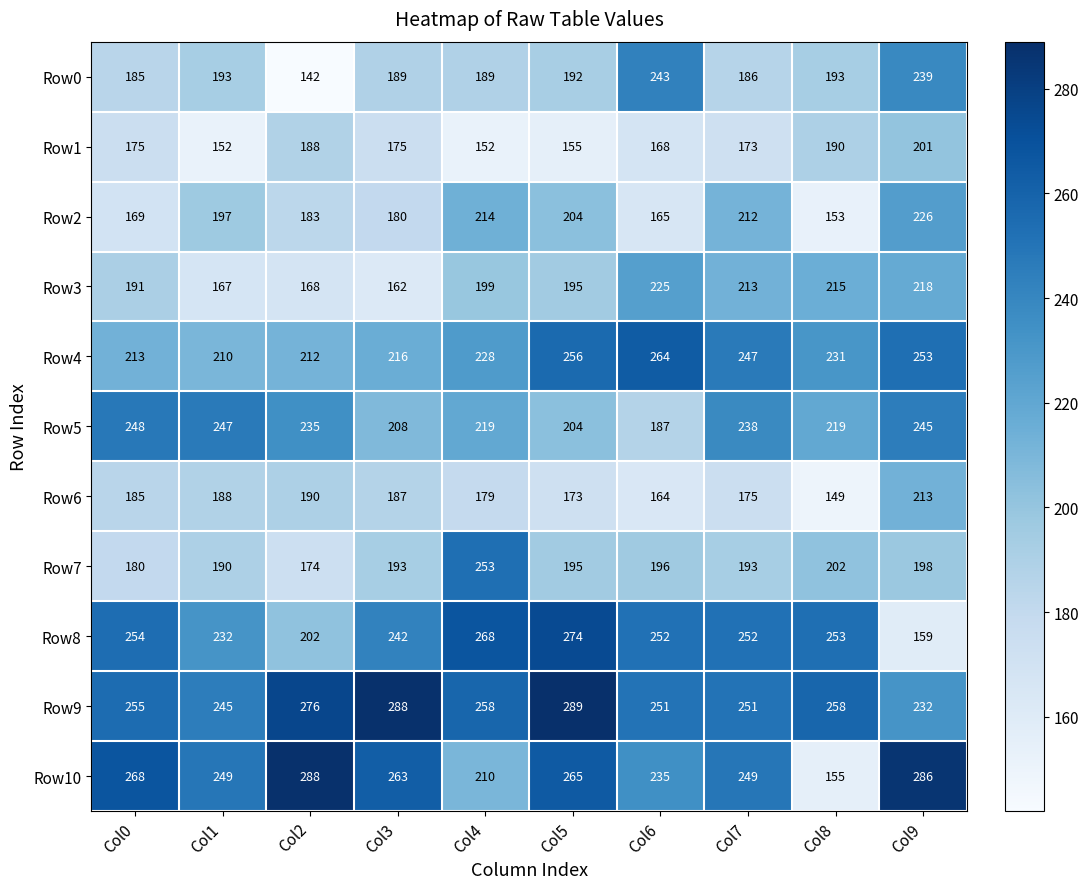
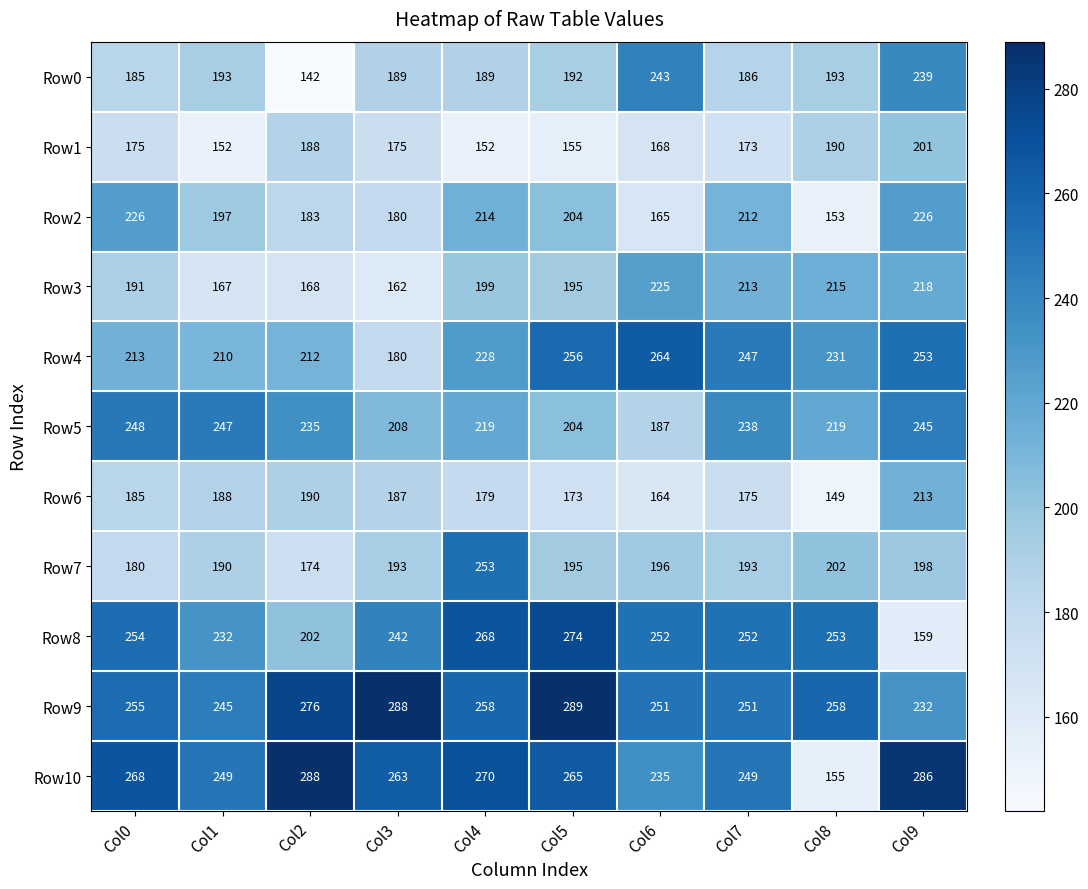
Row2, Col0: 169 -> 226
Row4, Col3: 216 -> 180
Row10, Col4: 210 -> 270
